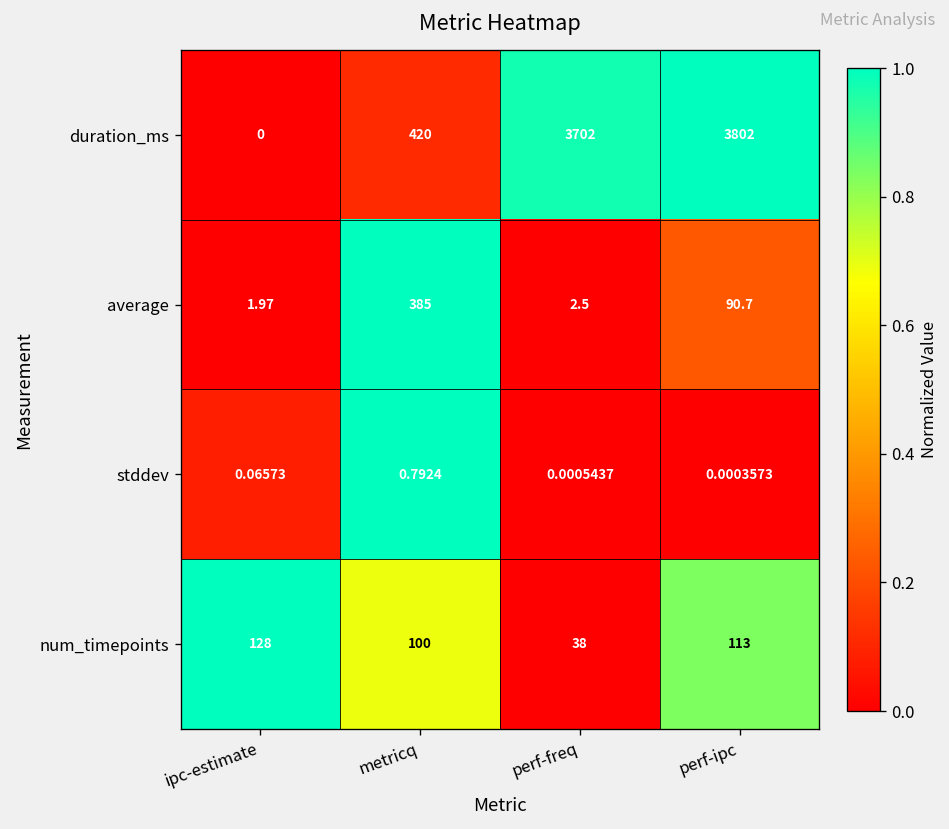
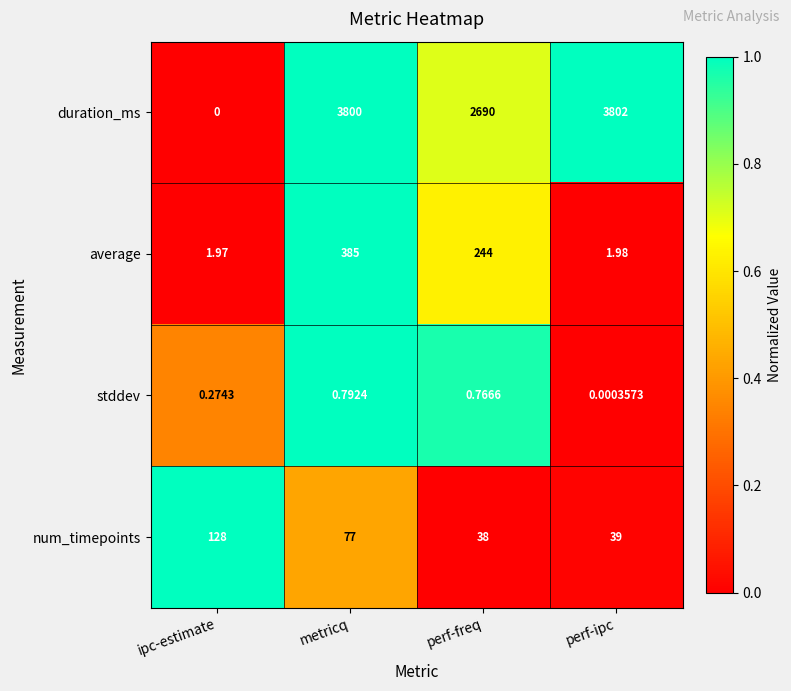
duration_ms, metricq: 420 -> 3800
duration_ms, perf-freq: 3702 -> 2690
average, perf-freq: 2.5 -> 244
average, perf-ipc: 90.7 -> 1.98
stddev, ipc-estimate: 0.06573 -> 0.2743
stddev, perf-freq: 0.0005437 -> 0.7666
num_timepoints, metricq: 100 -> 77
num_timepoints, perf-ipc: 113 -> 39
